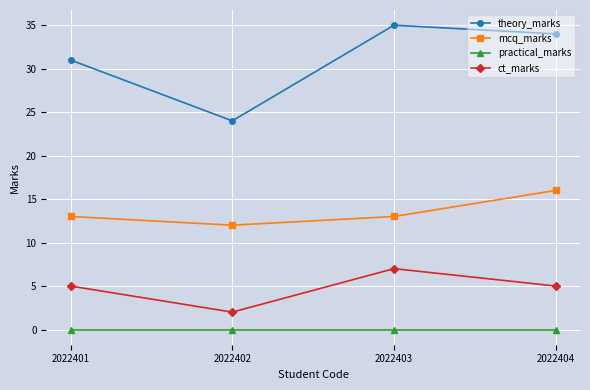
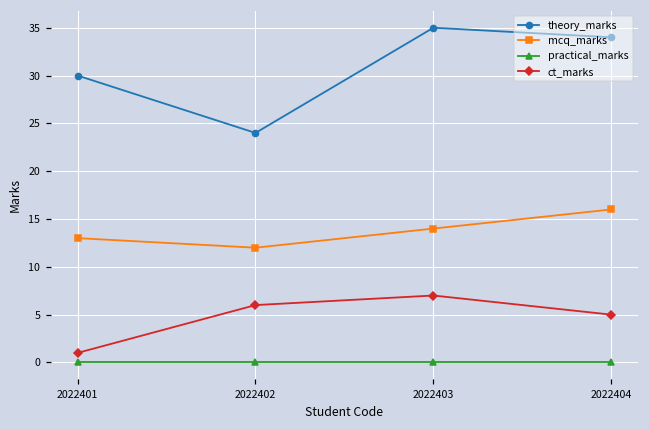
theory_marks, 2022401: 31 -> 30
ct_marks, 2022401: 5 -> 1
ct_marks, 2022402: 2 -> 6
mcq_marks, 2022403: 13 -> 14
